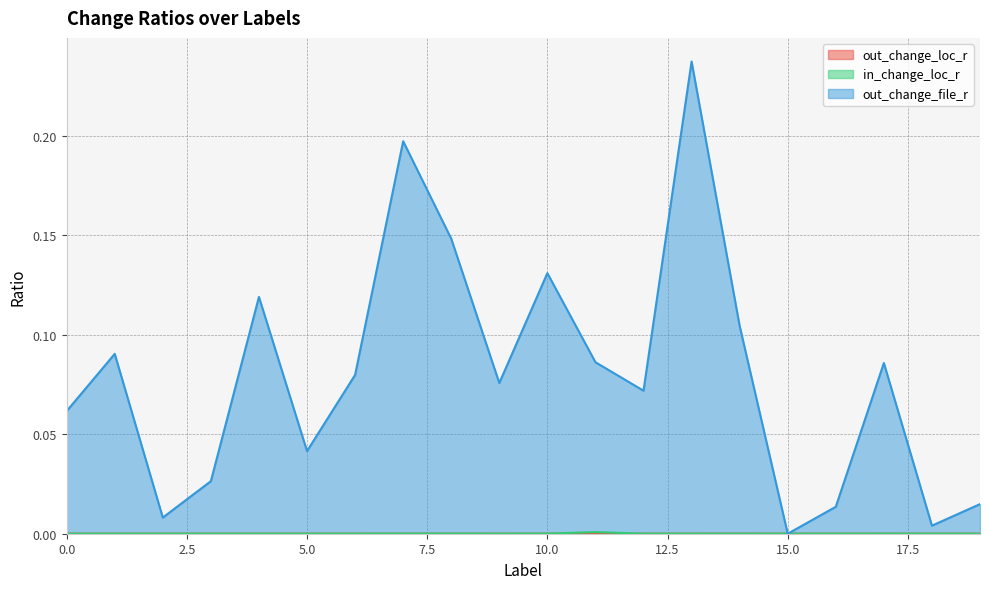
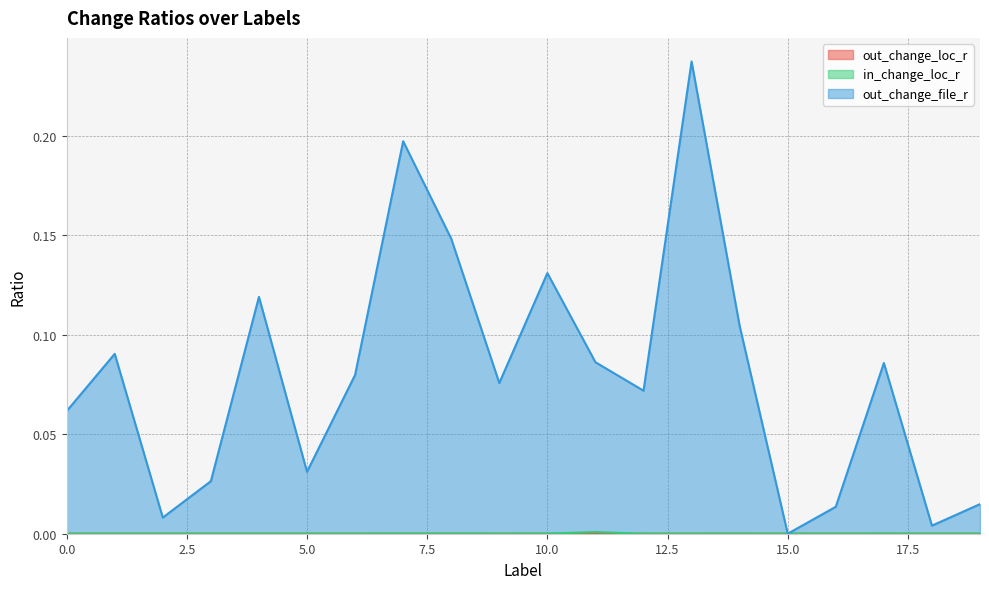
out_change_file_r, 5.0: 0.042 -> 0.031
